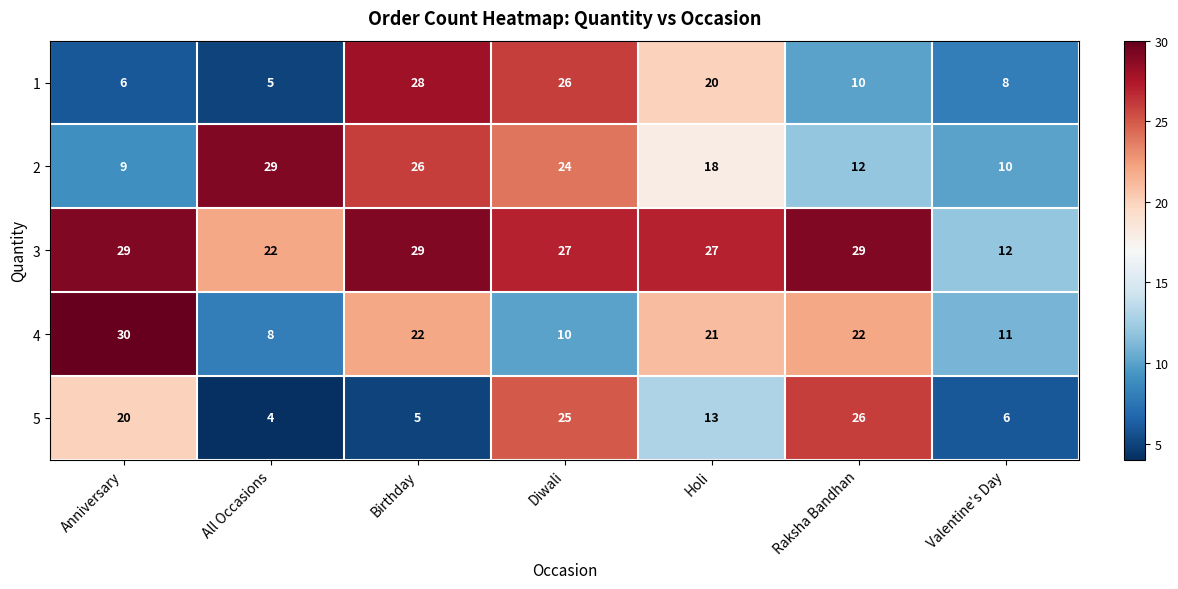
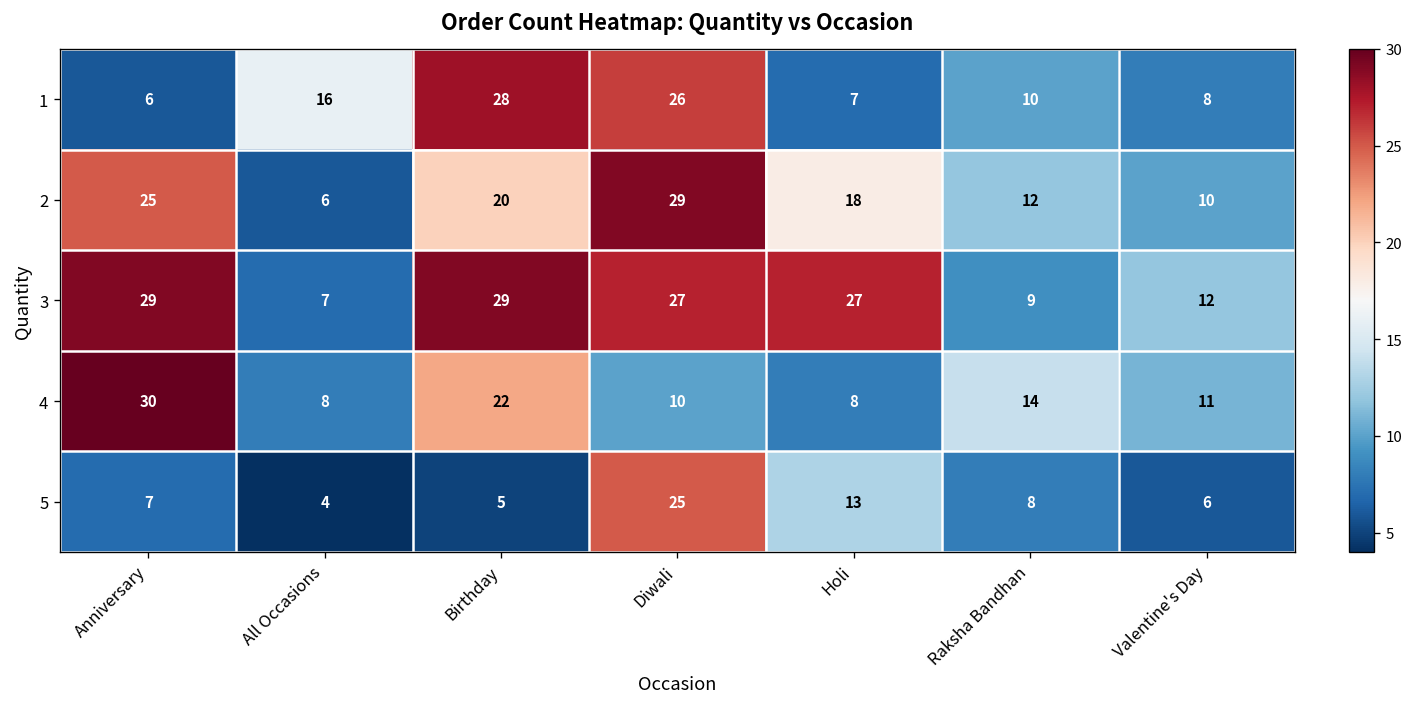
1, All Occasions: 5 -> 16
1, Holi: 20 -> 7
2, Anniversary: 9 -> 25
2, All Occasions: 29 -> 6
2, Birthday: 26 -> 20
2, Diwali: 24 -> 29
3, All Occasions: 22 -> 7
3, Raksha Bandhan: 29 -> 9
4, Holi: 21 -> 8
4, Raksha Bandhan: 22 -> 14
5, Anniversary: 20 -> 7
5, Raksha Bandhan: 26 -> 8
